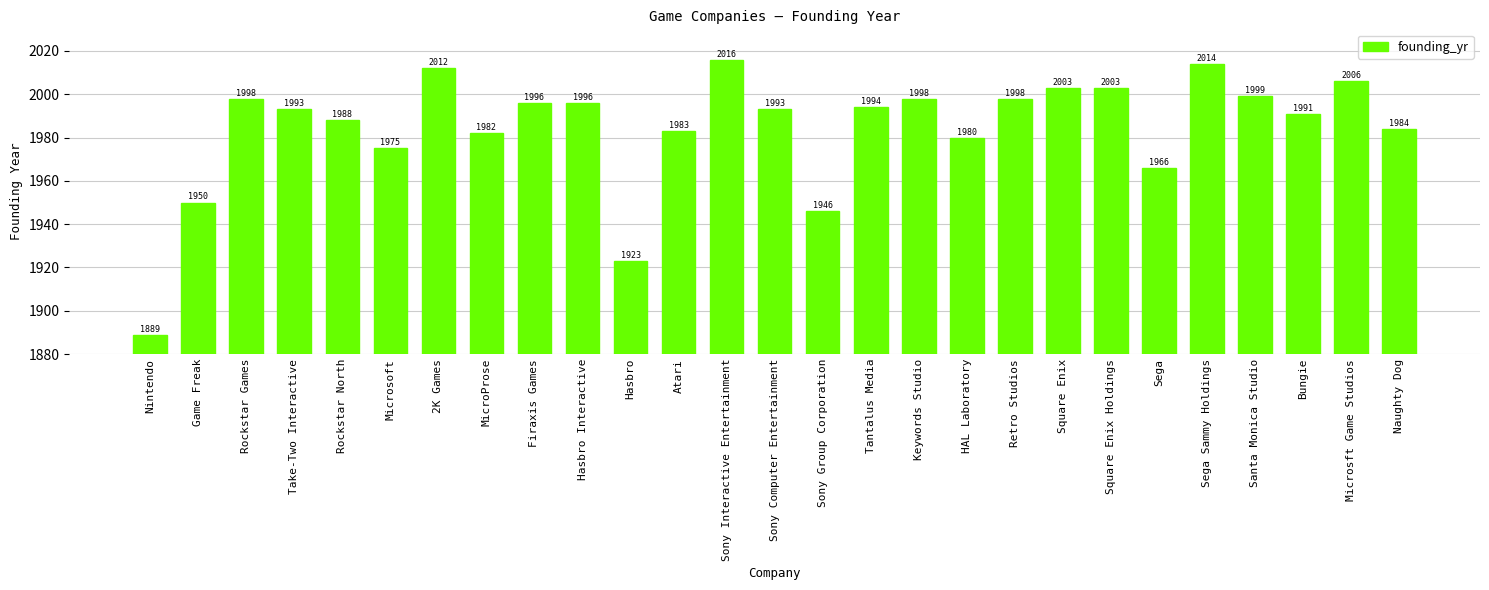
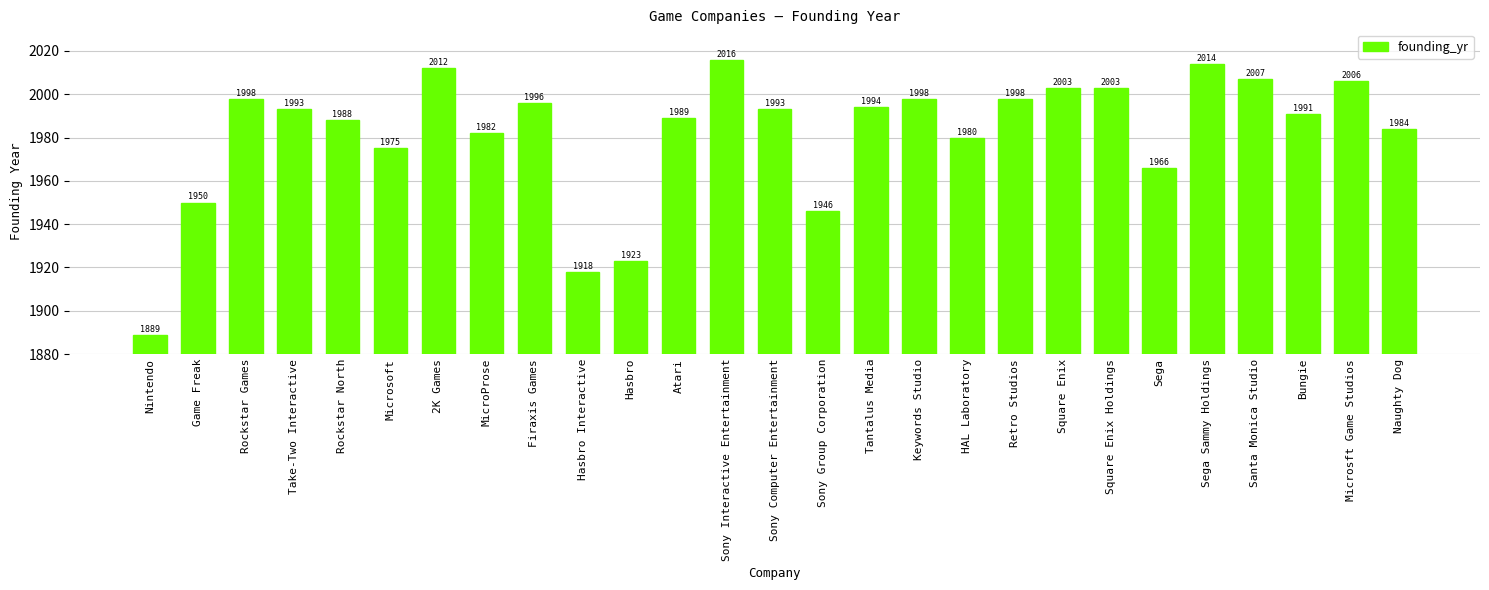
Hasbro Interactive: 1996 -> 1918
Atari: 1983 -> 1989
Santa Monica Studio: 1999 -> 2007
